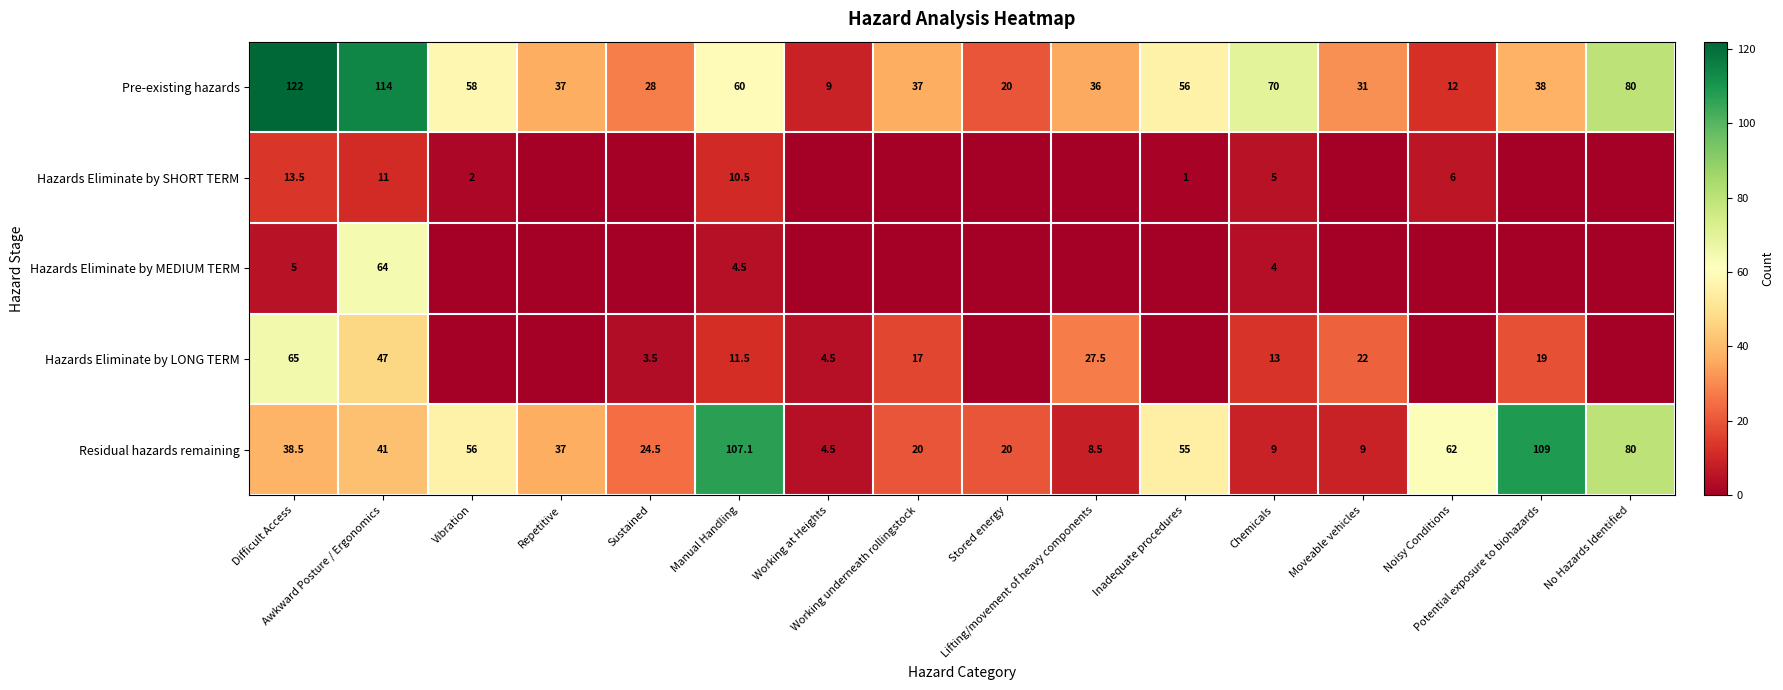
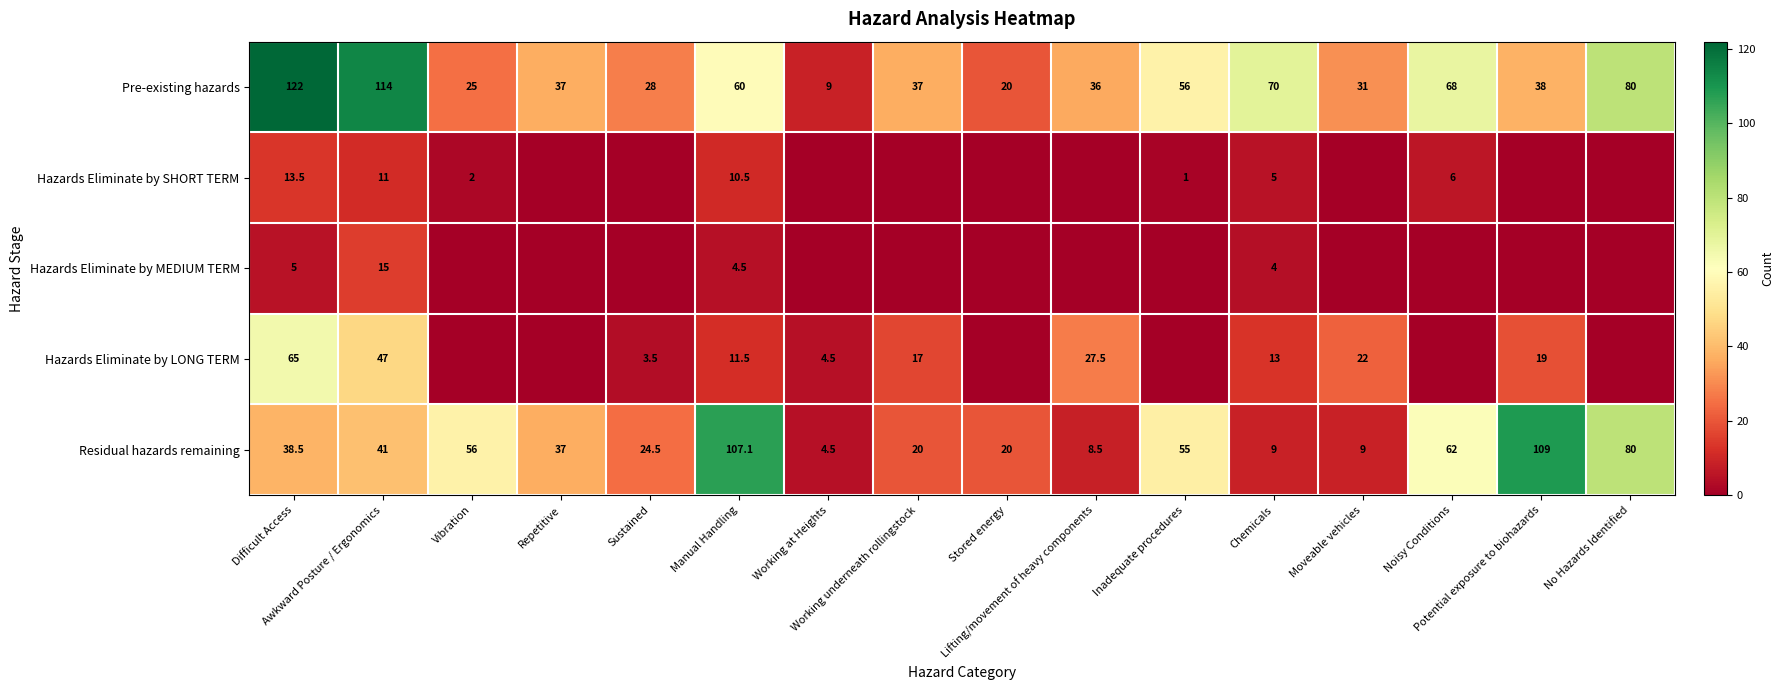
Pre-existing hazards, Vibration: 58 -> 25
Pre-existing hazards, Noisy Conditions: 12 -> 68
Hazards Eliminate by MEDIUM TERM, Awkward Posture / Ergonomics: 64 -> 15
